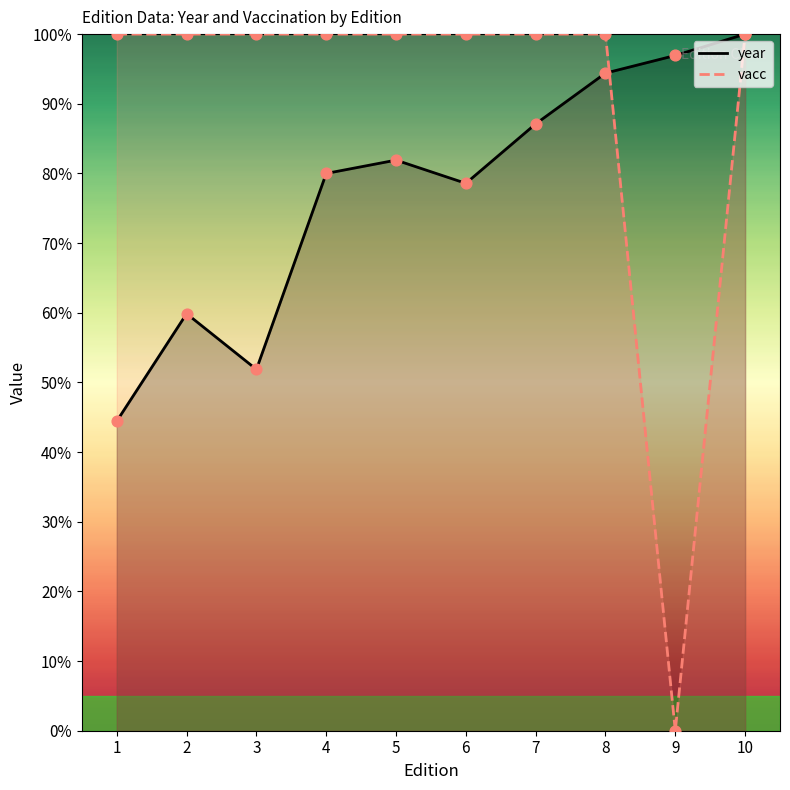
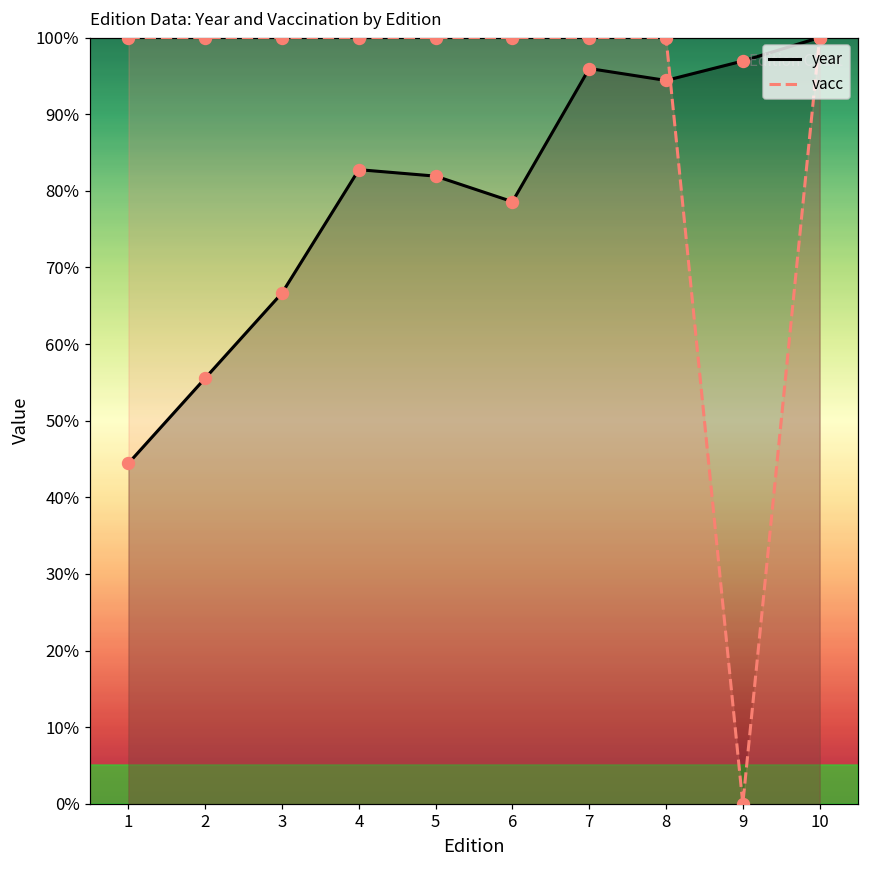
year, 2: 60% -> 56%
year, 3: 52% -> 67%
year, 4: 80% -> 83%
year, 7: 87% -> 96%
